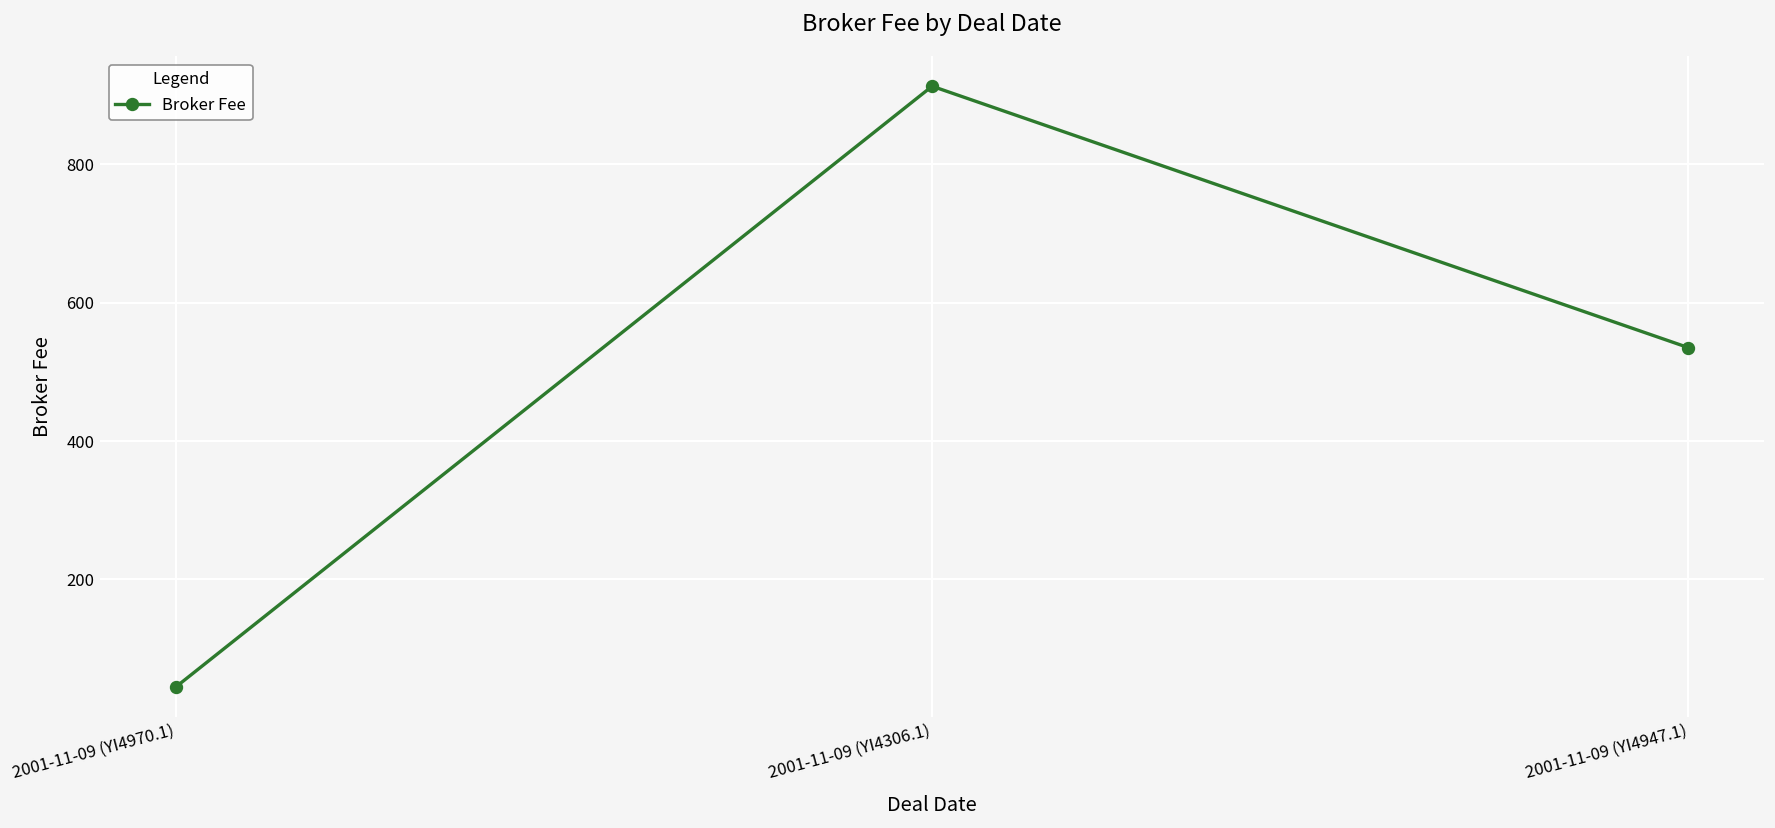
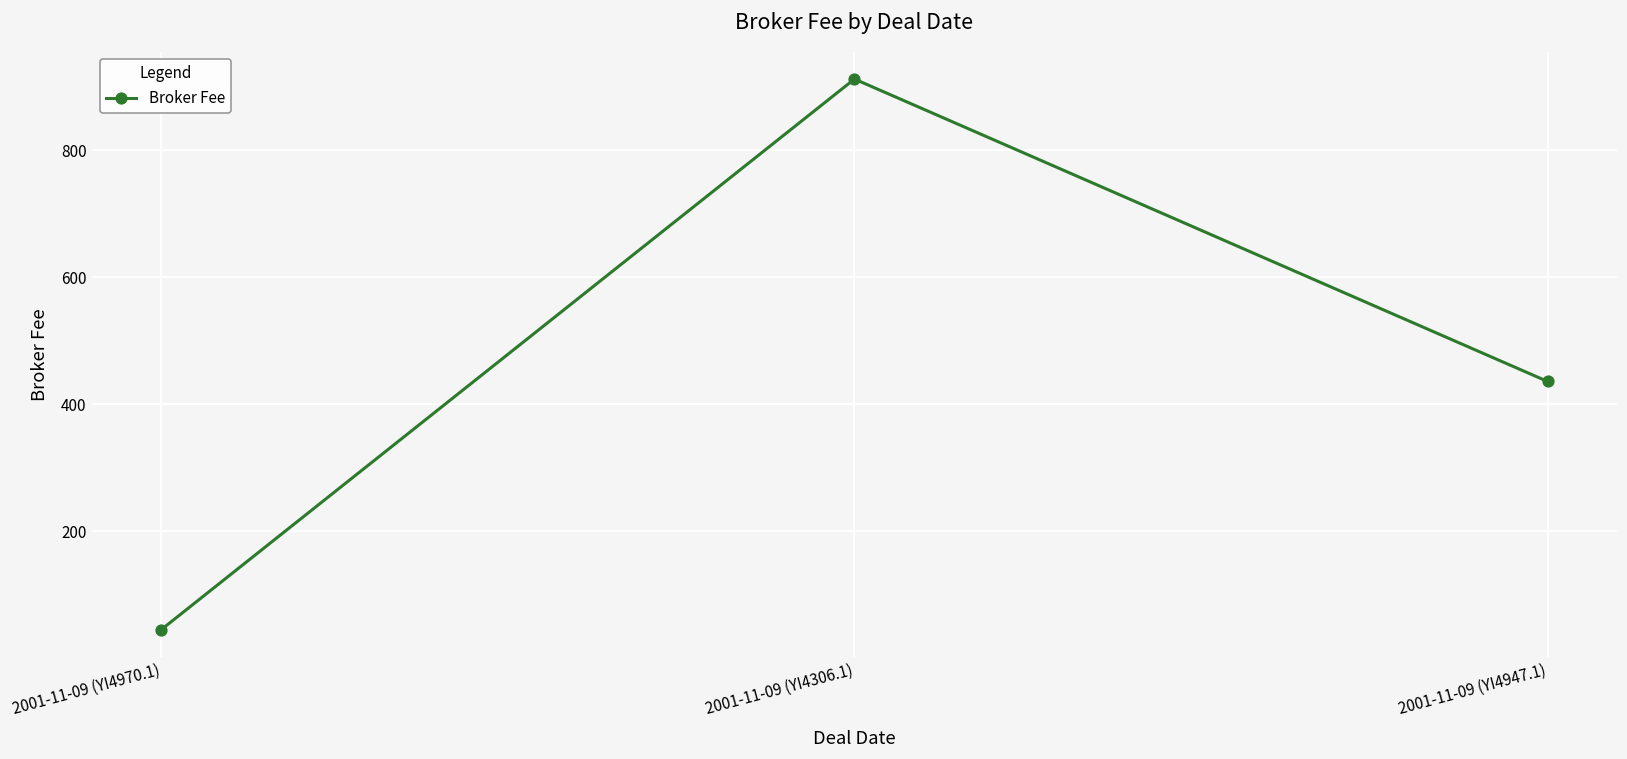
2001-11-09 (YI4947.1): 540 -> 440
